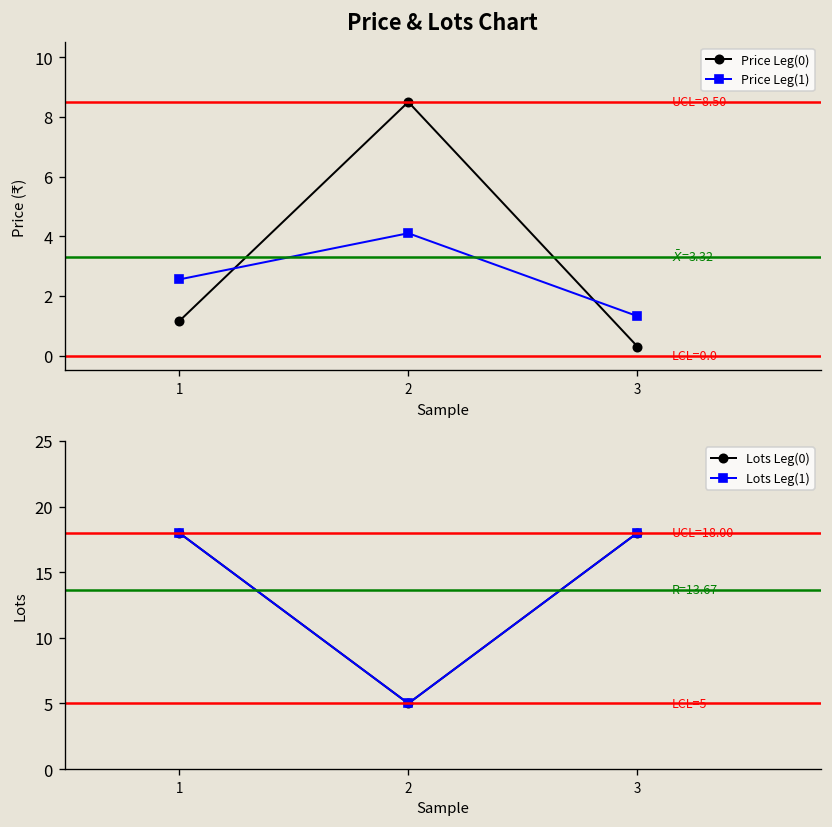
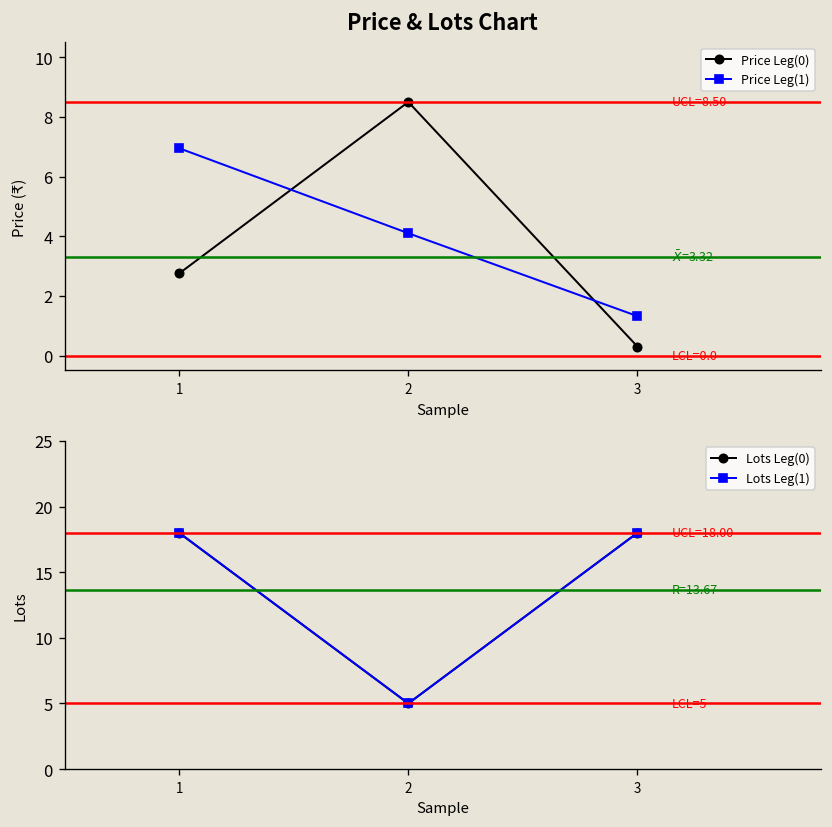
Price & Lots Chart, Price Leg(0), 1: 1.2 -> 2.8
Price & Lots Chart, Price Leg(1), 1: 2.6 -> 7.0
